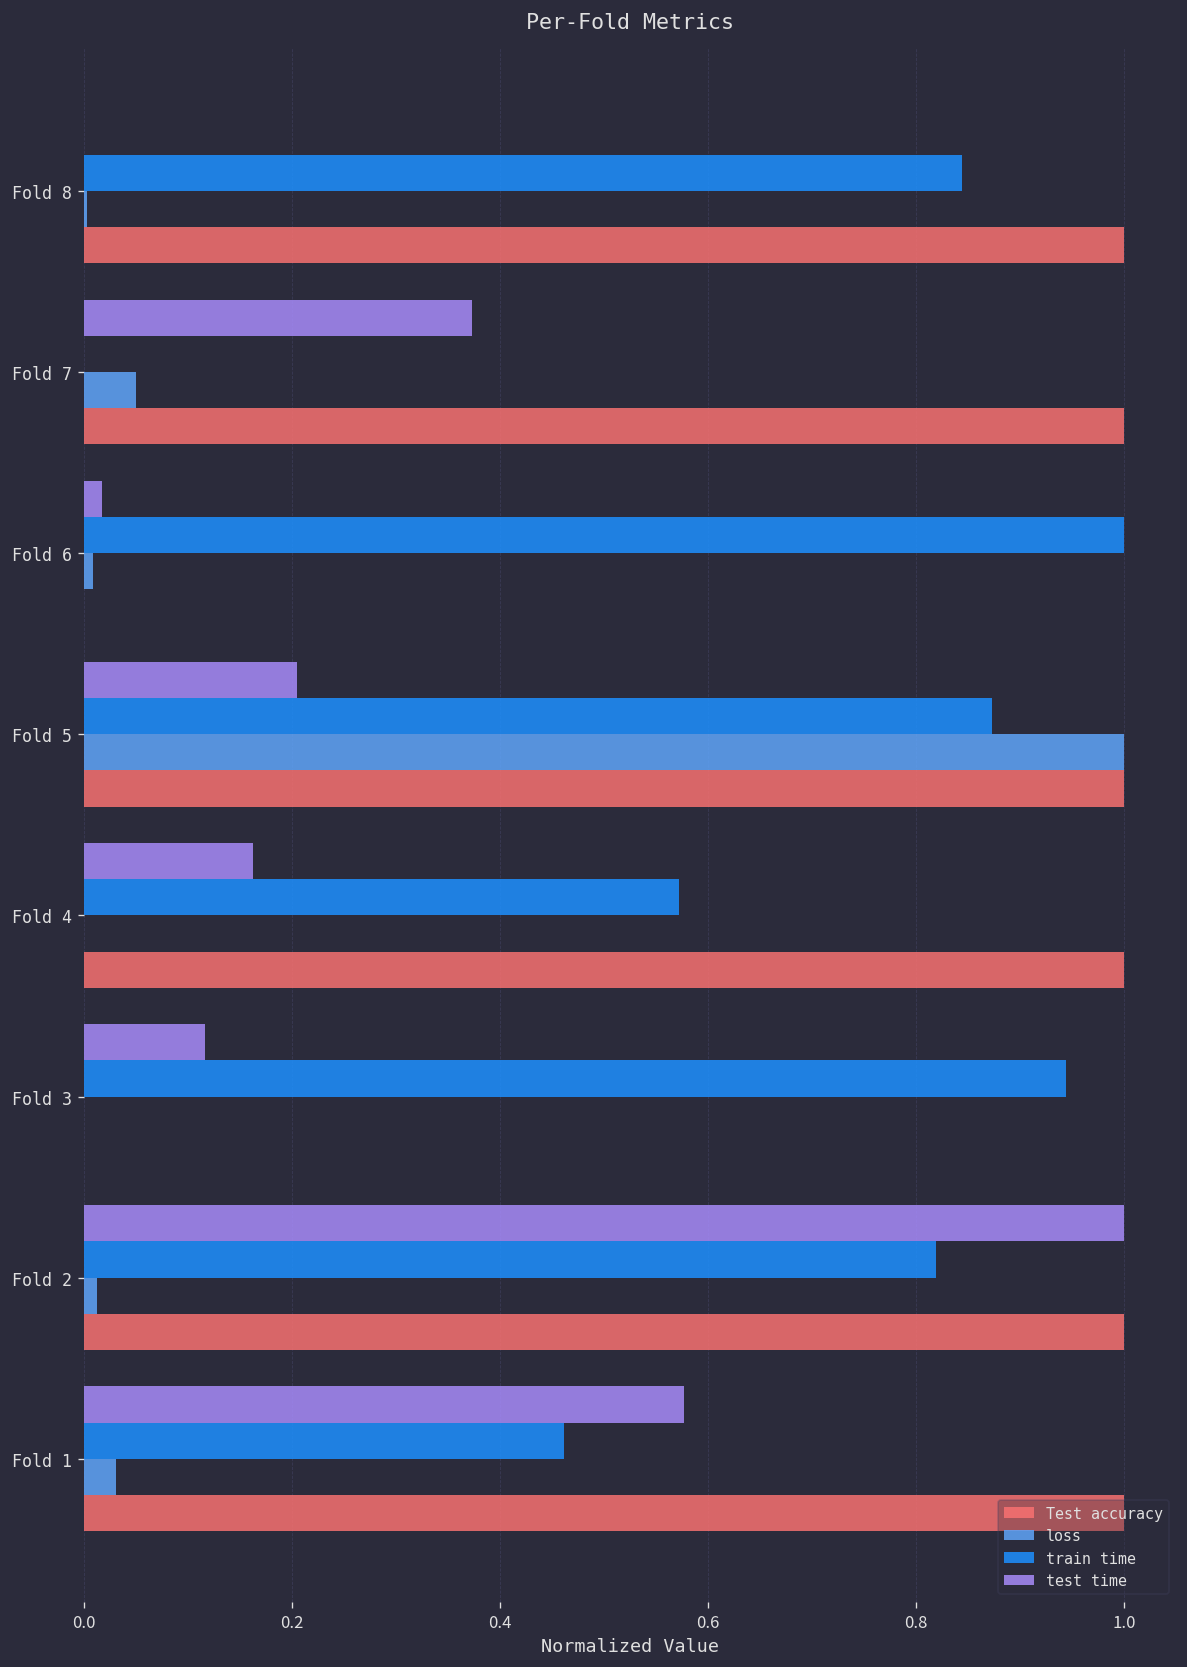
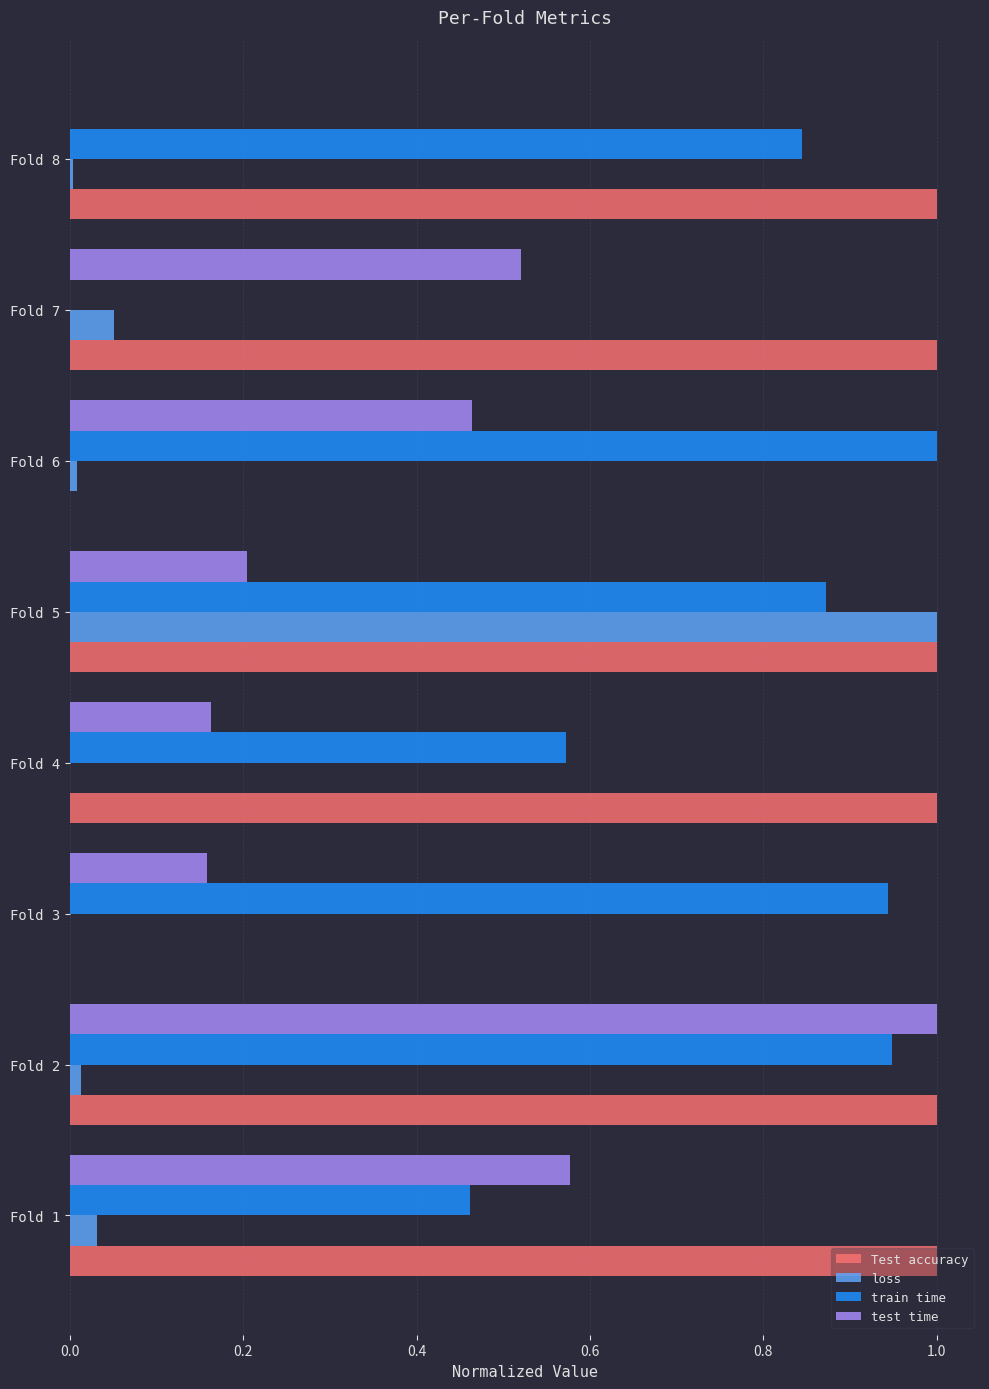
test time, Fold 7: 0.37 -> 0.52
test time, Fold 6: 0.02 -> 0.46
test time, Fold 3: 0.12 -> 0.16
train time, Fold 2: 0.82 -> 0.95
